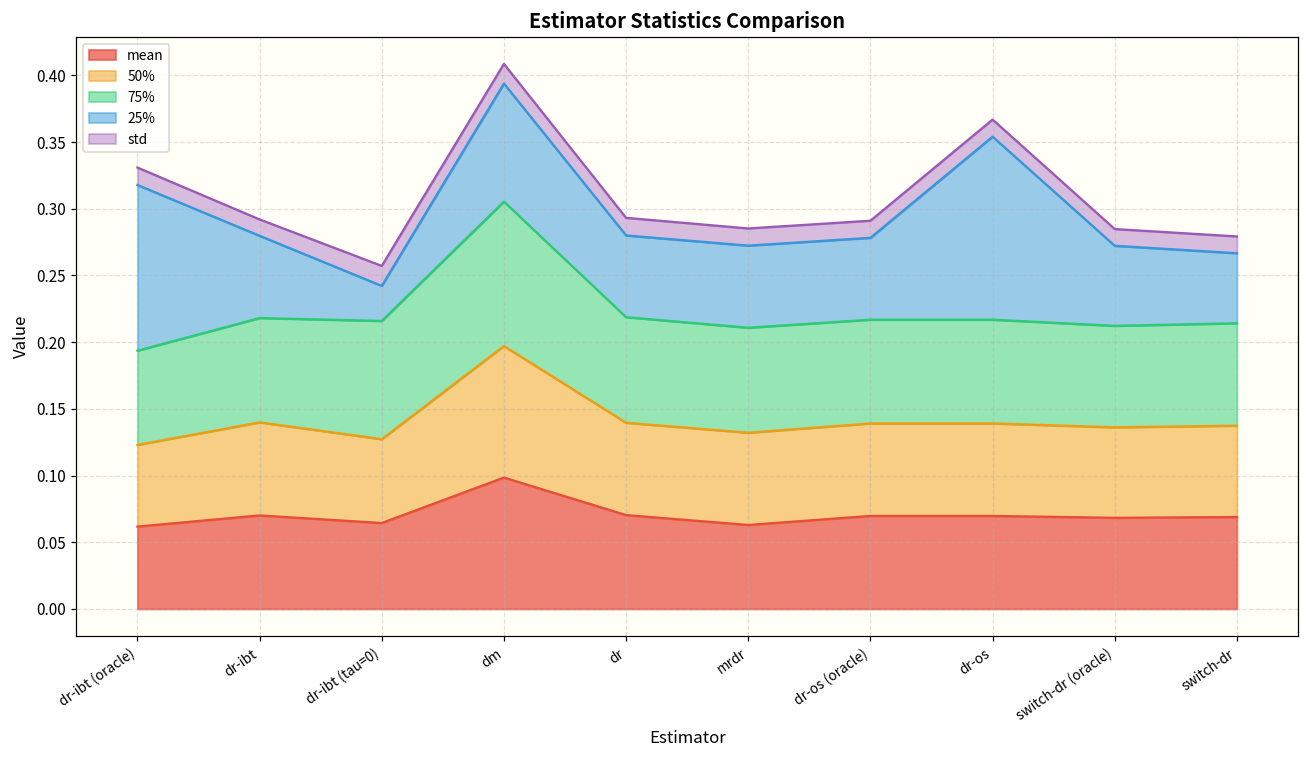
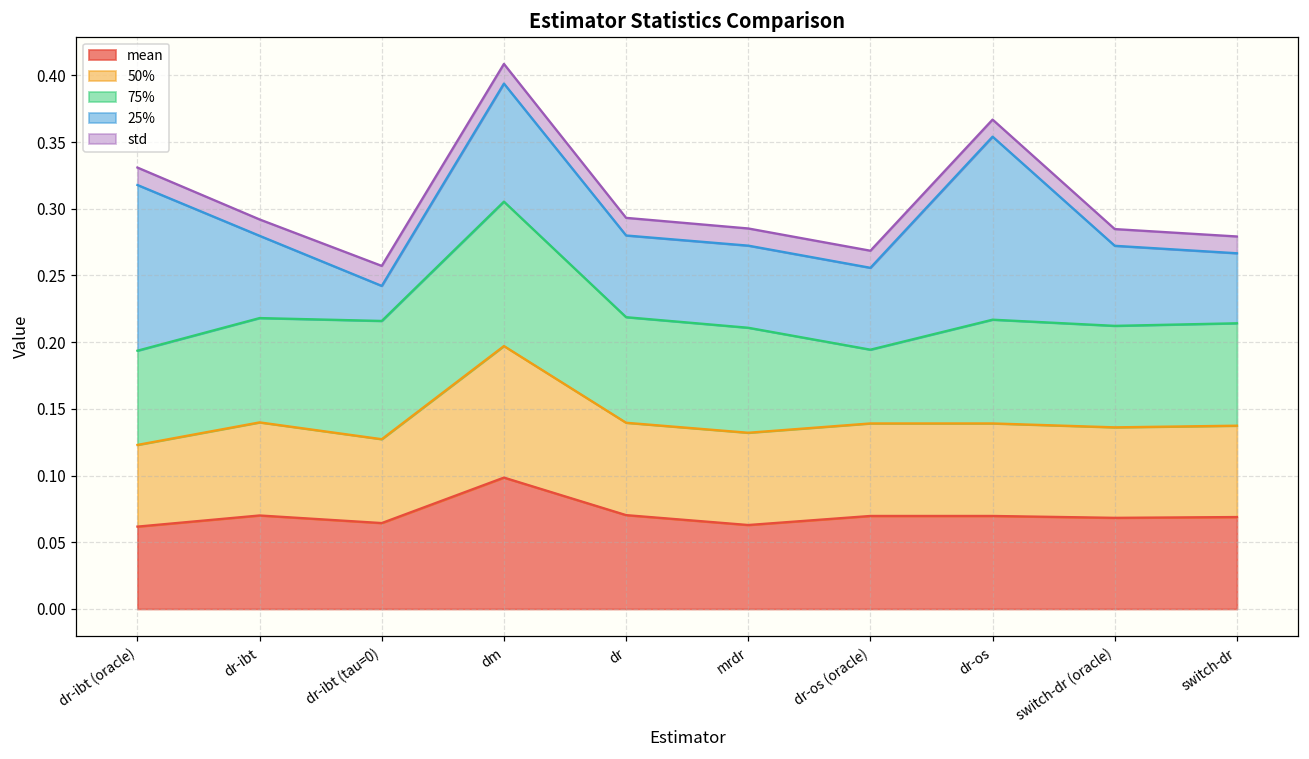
75%, dr-os (oracle): 0.078 -> 0.055
